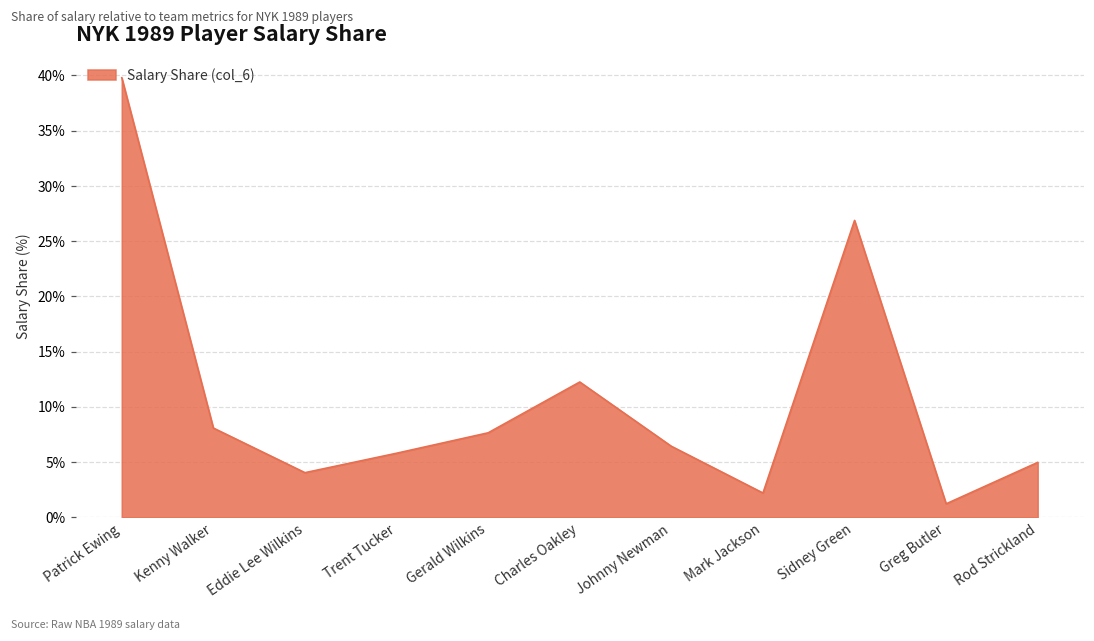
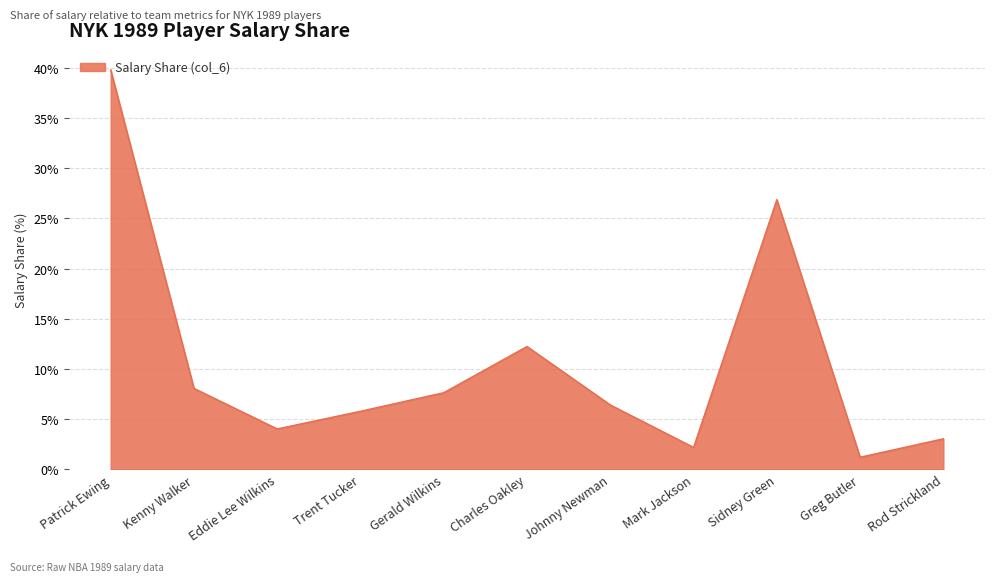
Rod Strickland: 5.0% -> 3.1%
